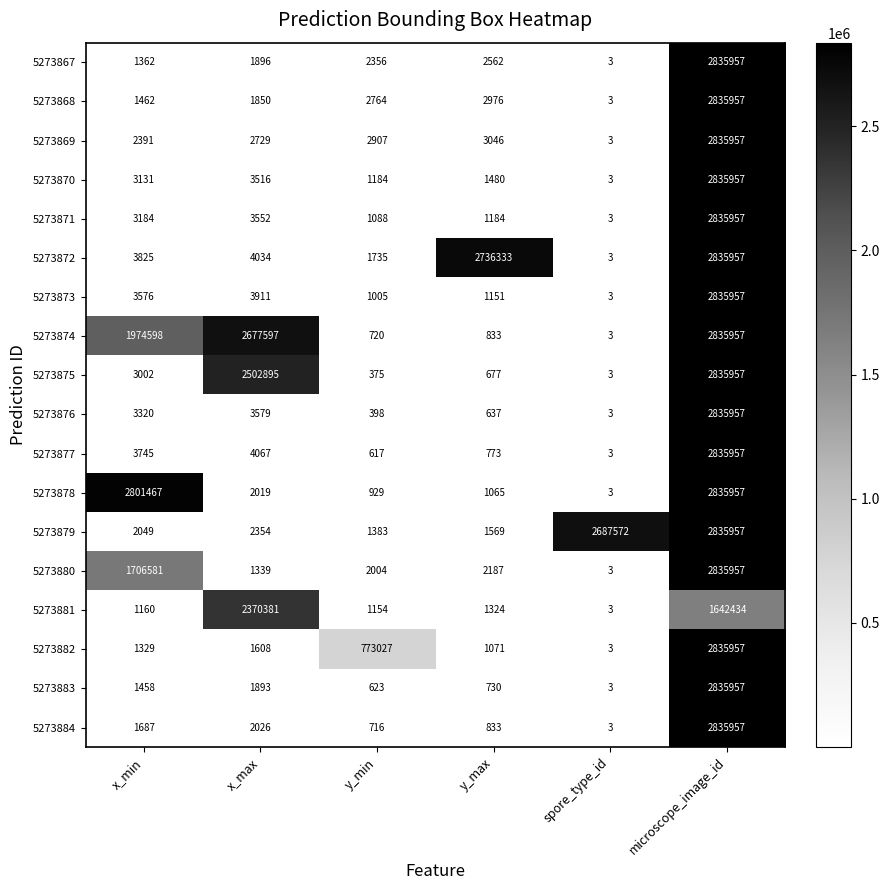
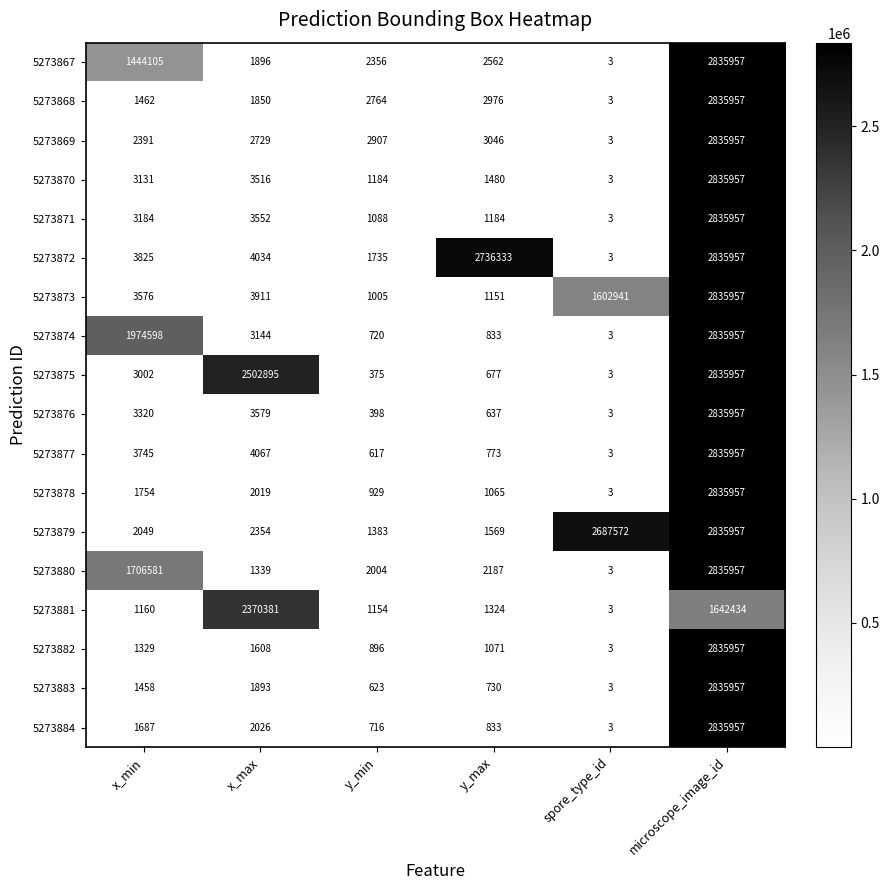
5273867, x_min: 1362 -> 1444105
5273873, spore_type_id: 3 -> 1602941
5273874, x_max: 2677597 -> 3144
5273878, x_min: 2801467 -> 1754
5273882, y_min: 773027 -> 896
